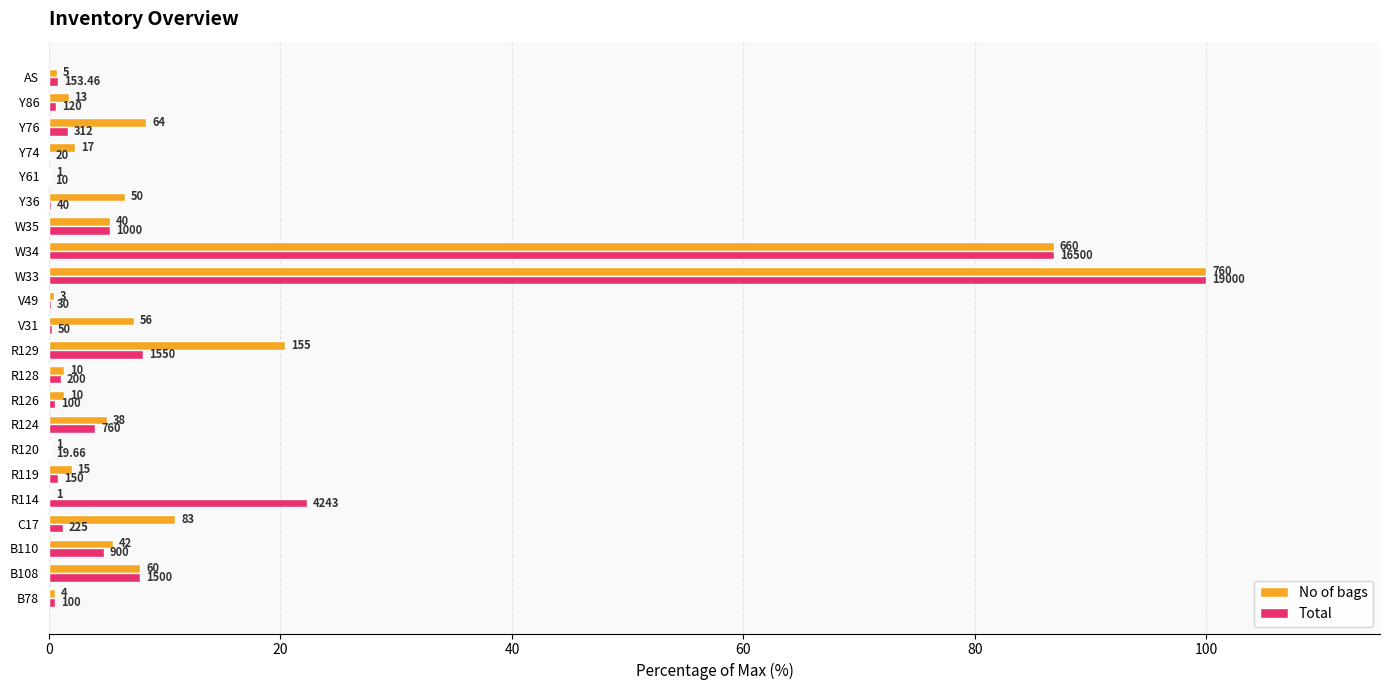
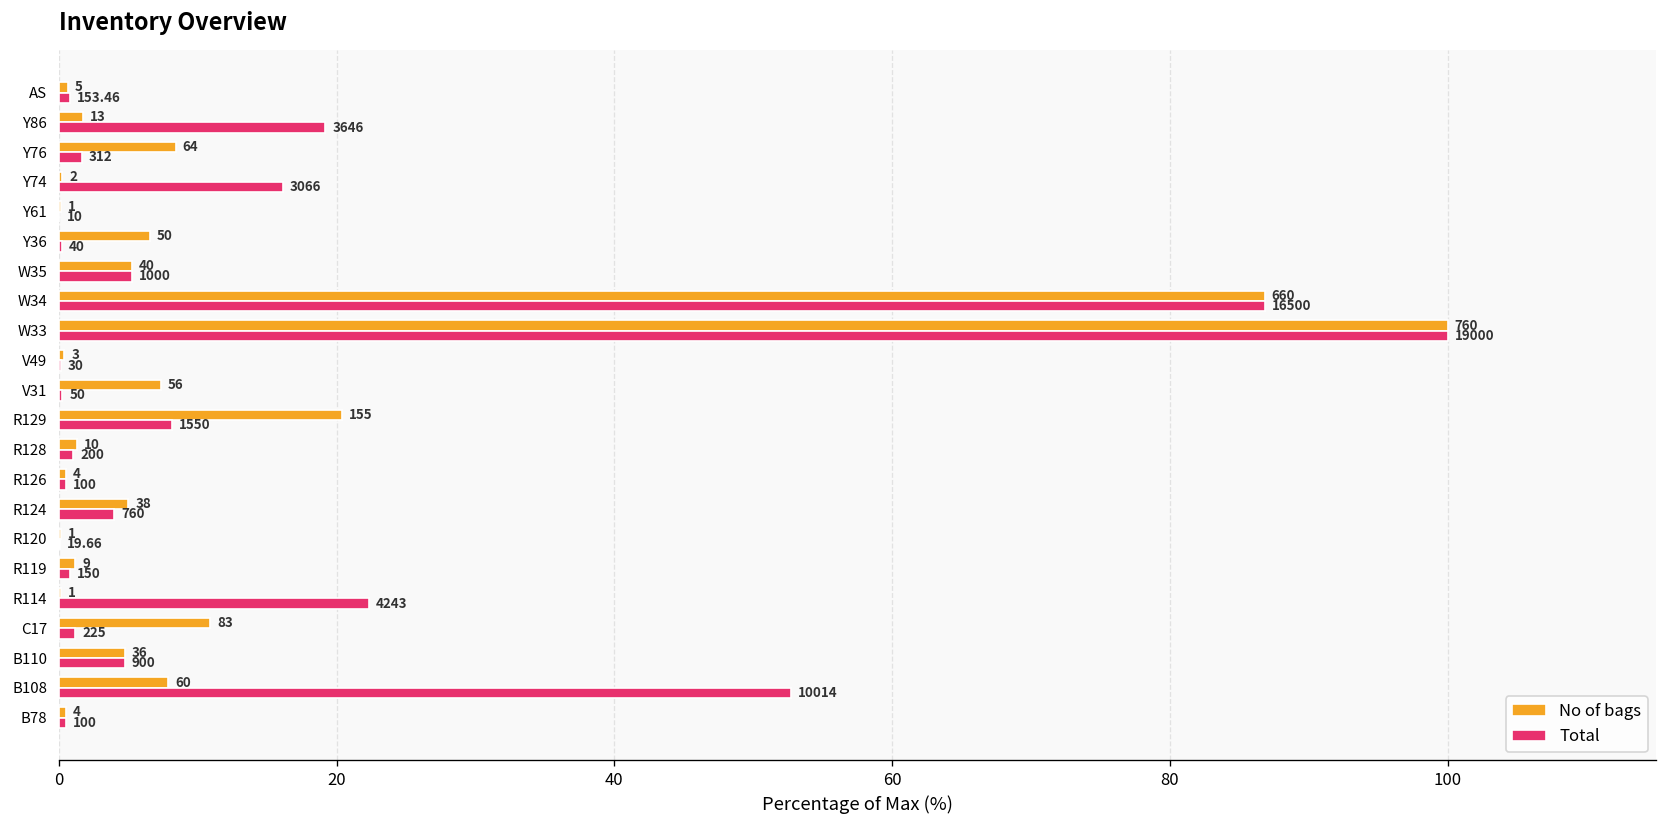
Total, Y86: 120 -> 3646
No of bags, Y74: 17 -> 2
Total, Y74: 20 -> 3066
No of bags, R126: 10 -> 4
No of bags, R119: 15 -> 9
No of bags, B110: 42 -> 36
Total, B108: 1500 -> 10014
